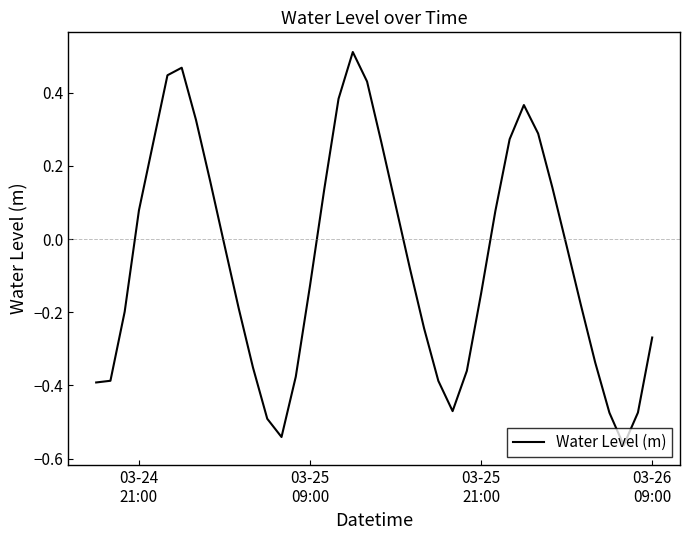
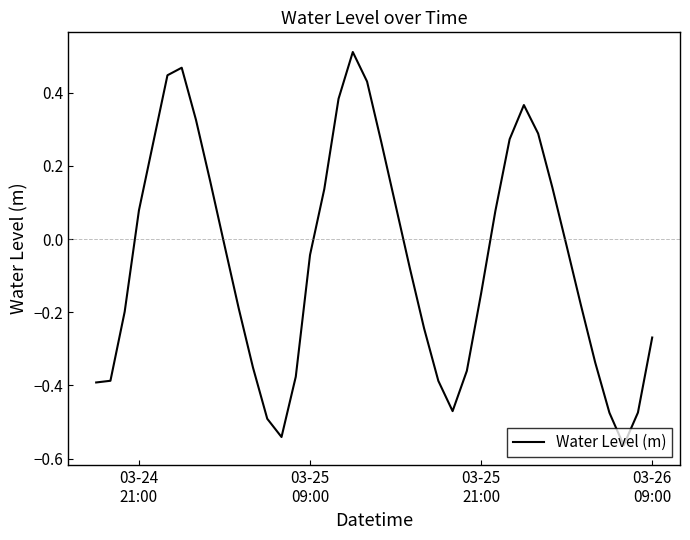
03-25 09:00: -0.13 -> -0.04
